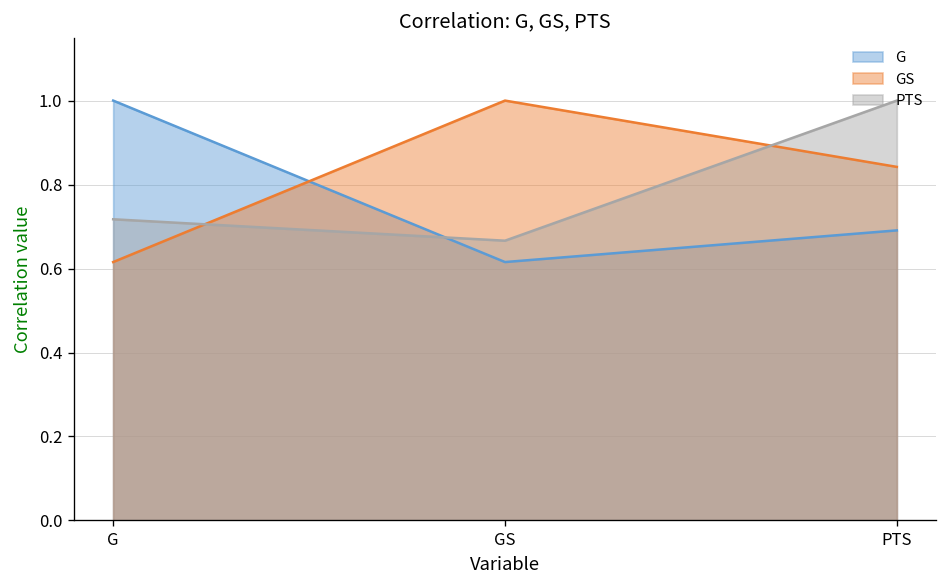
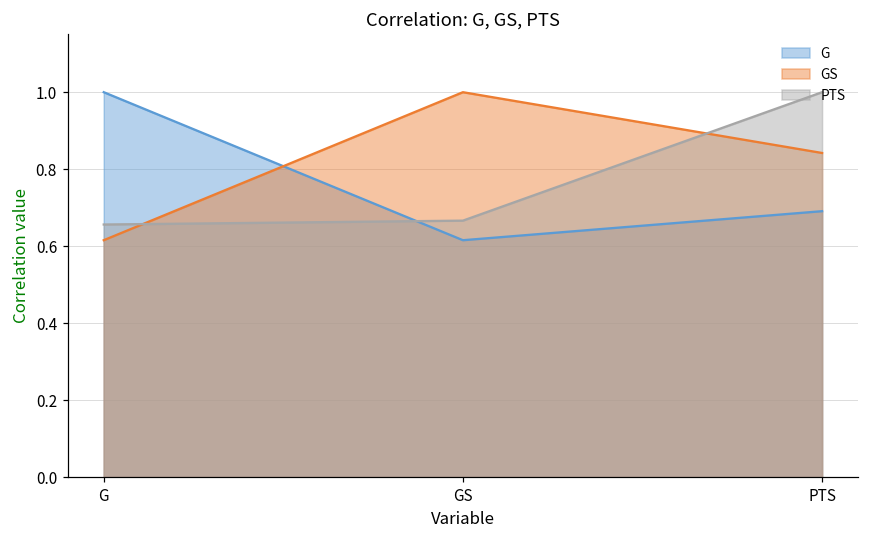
PTS, G: 0.72 -> 0.66
